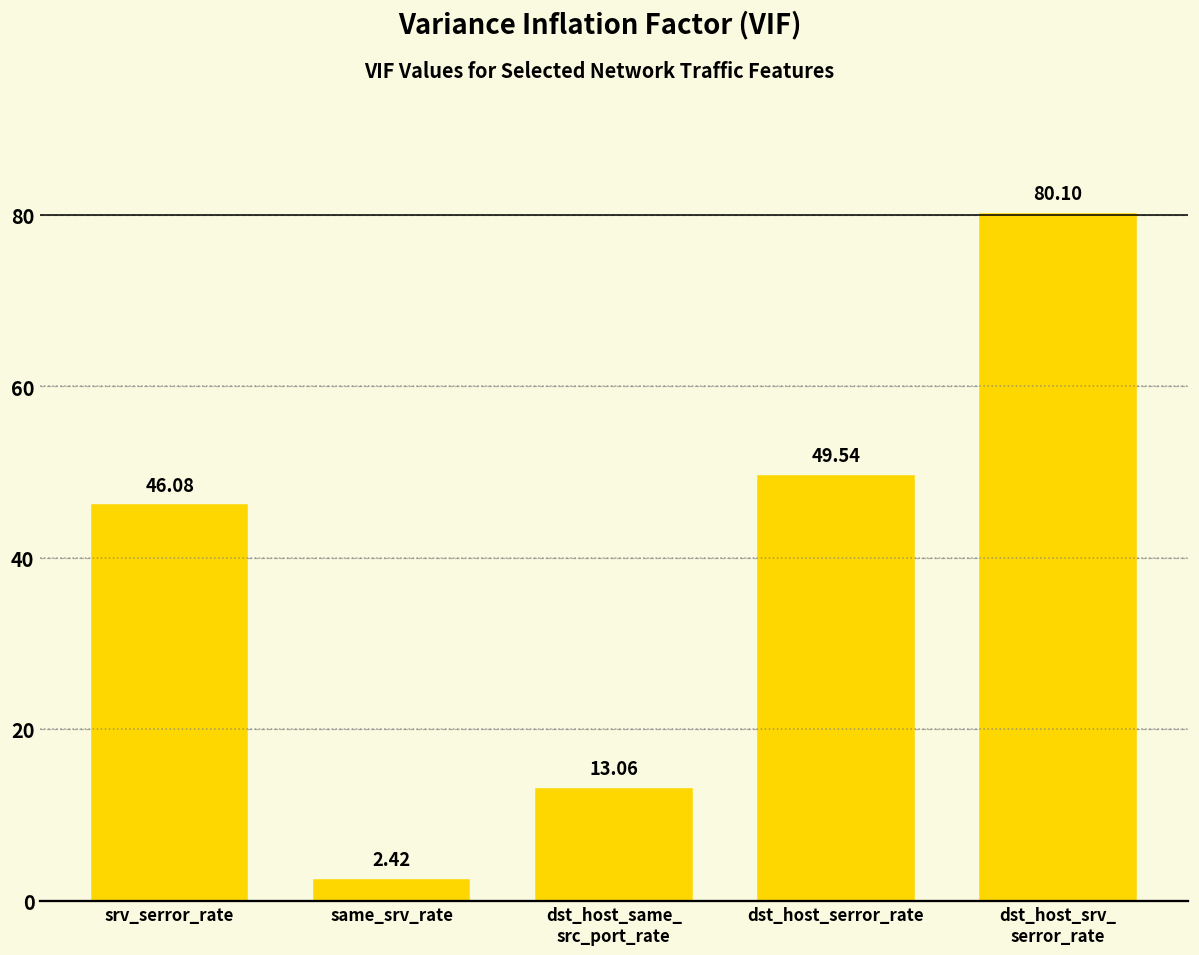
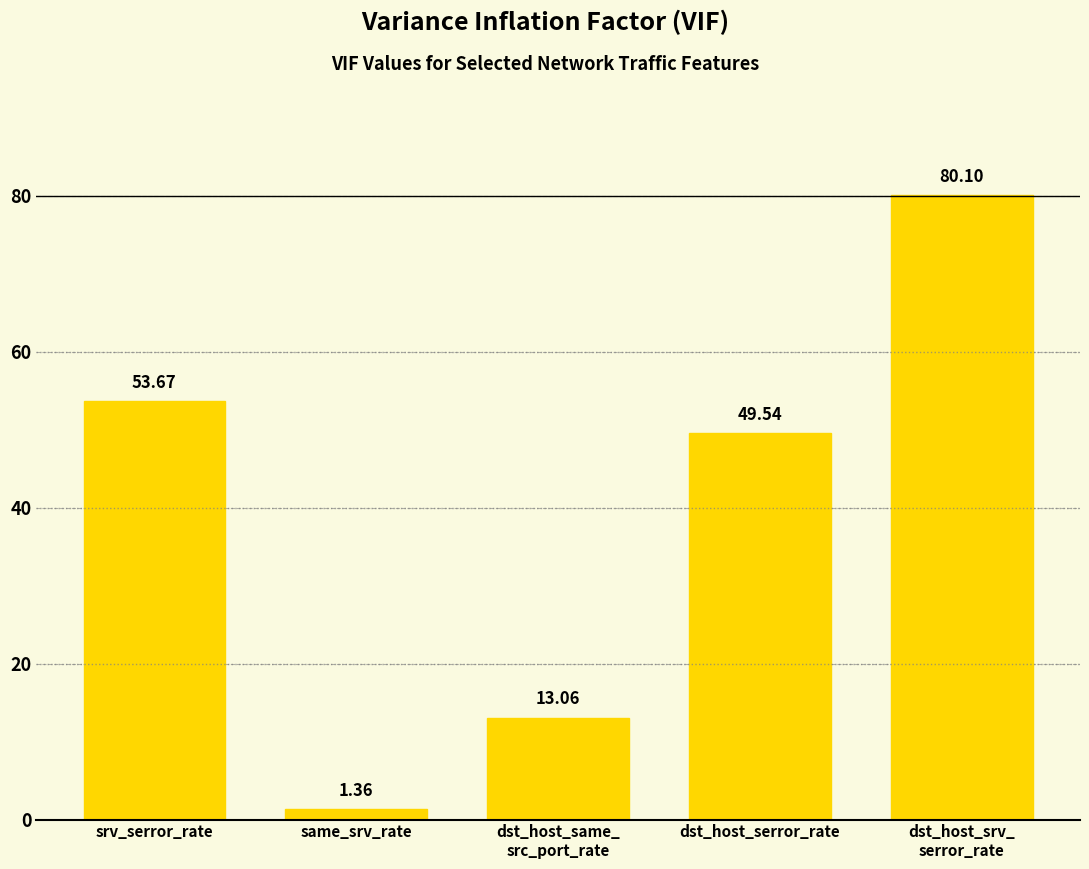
srv_serror_rate: 46.08 -> 53.67
same_srv_rate: 2.42 -> 1.36
